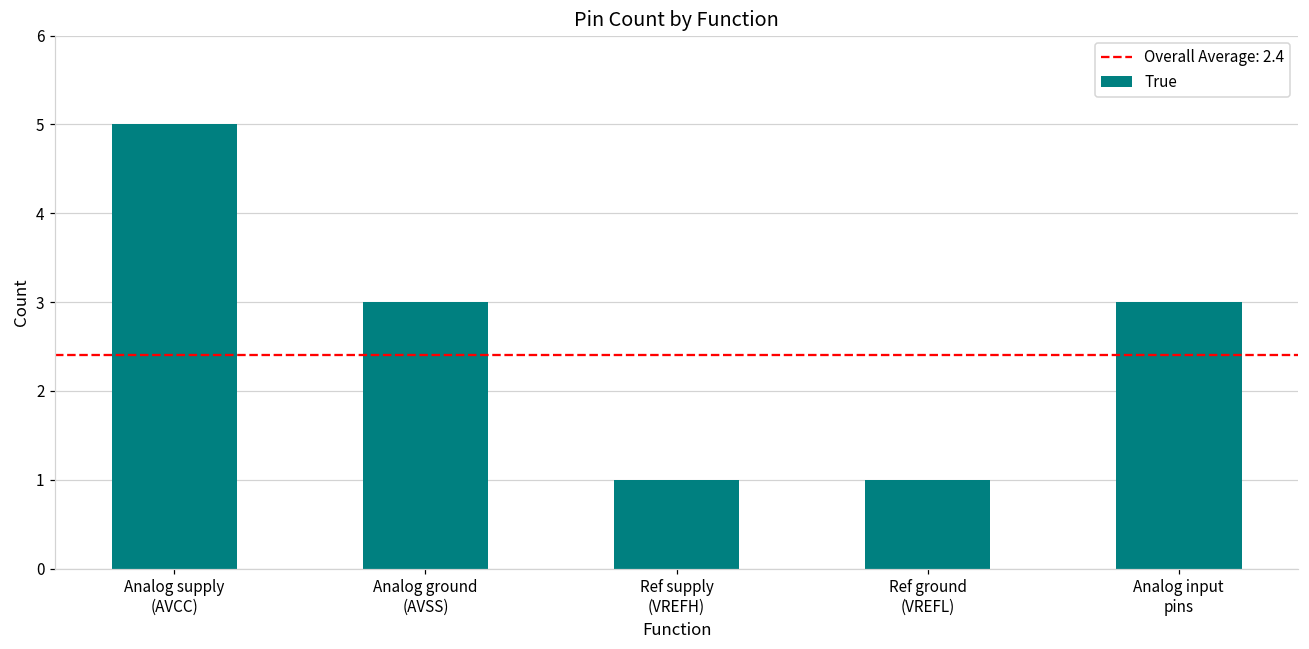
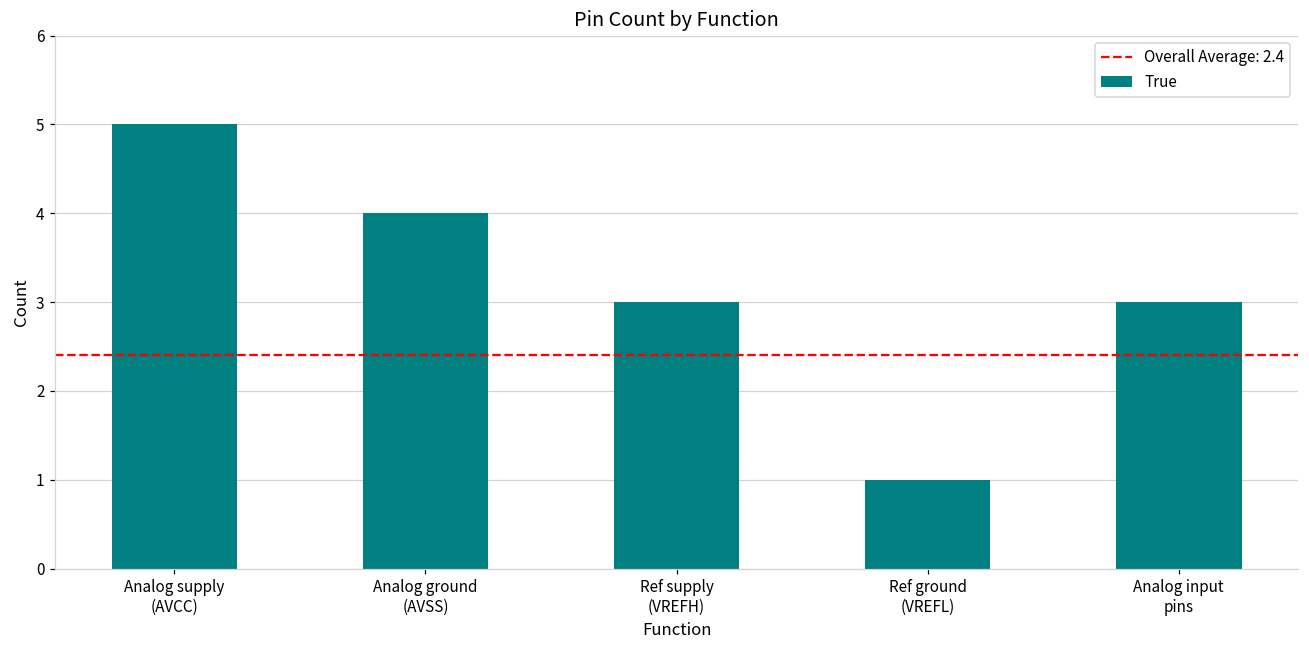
Analog ground (AVSS): 3 -> 4
Ref supply (VREFH): 1 -> 3
